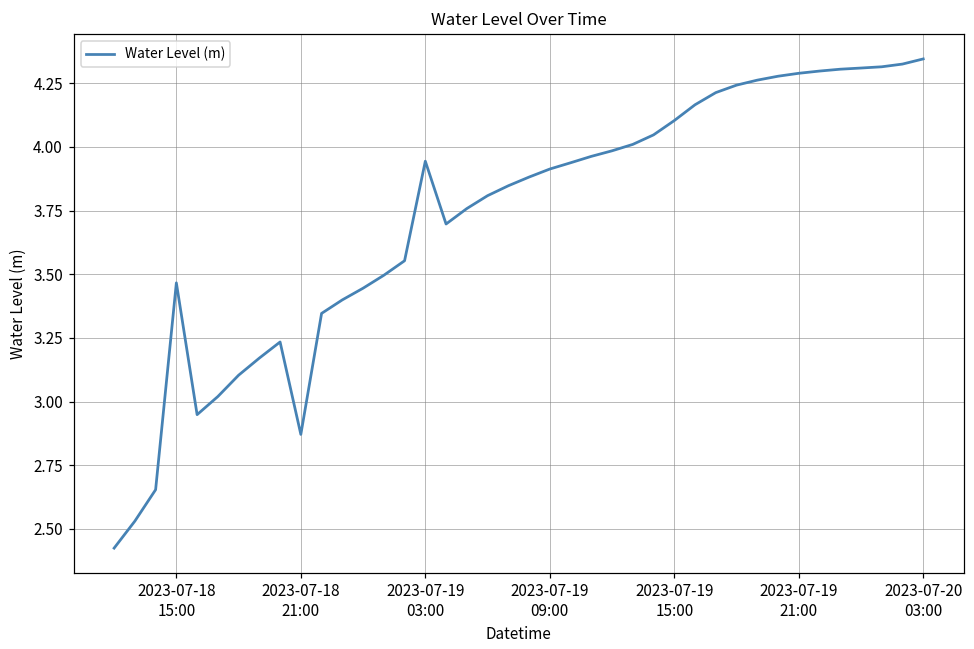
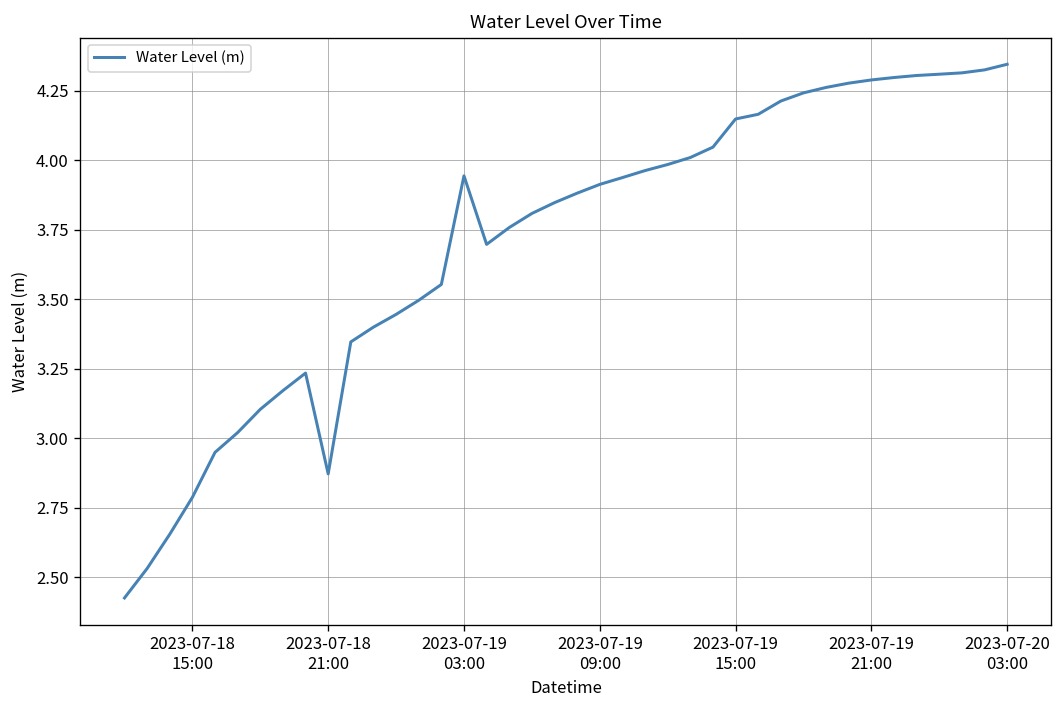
2023-07-18 15:00: 3.47 -> 2.79
2023-07-19 15:00: 4.10 -> 4.15
